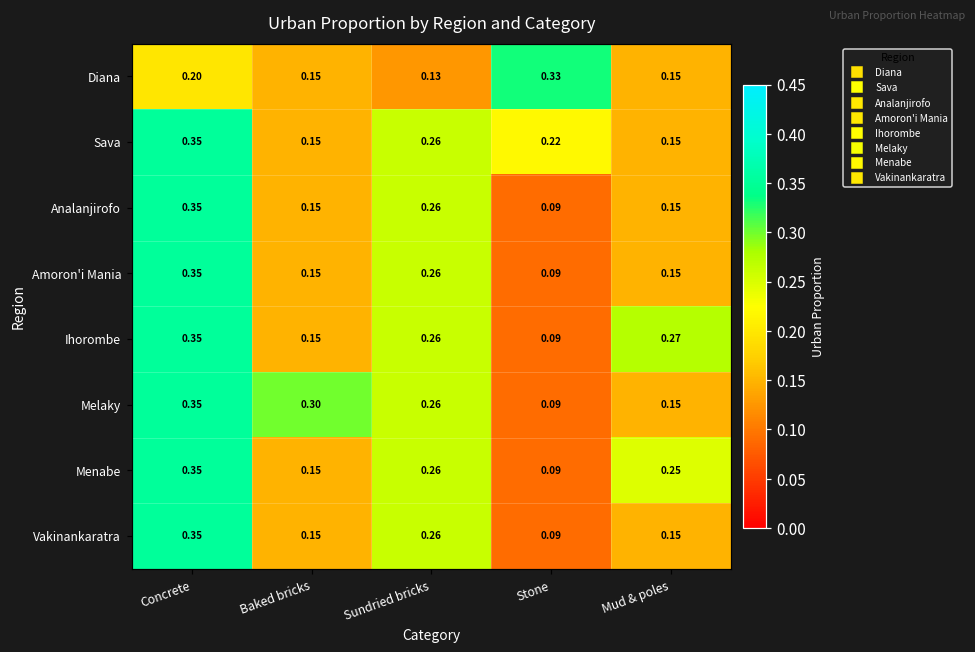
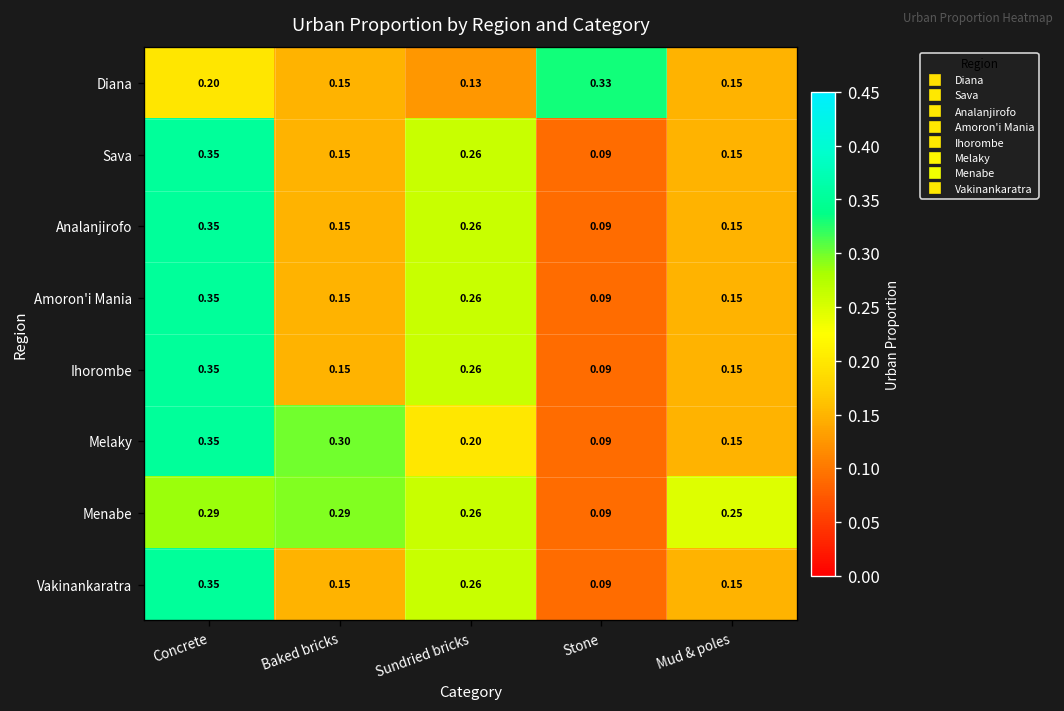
Sava, Stone: 0.22 -> 0.09
Ihorombe, Mud & poles: 0.27 -> 0.15
Melaky, Sundried bricks: 0.26 -> 0.20
Menabe, Concrete: 0.35 -> 0.29
Menabe, Baked bricks: 0.15 -> 0.29
